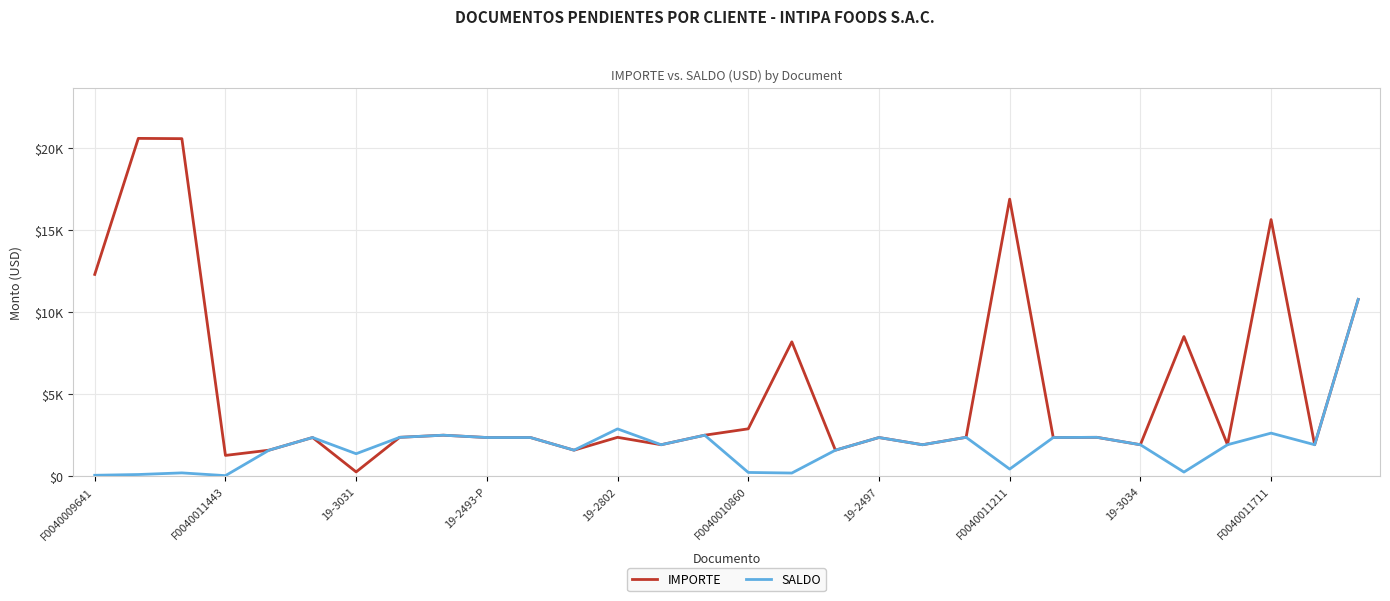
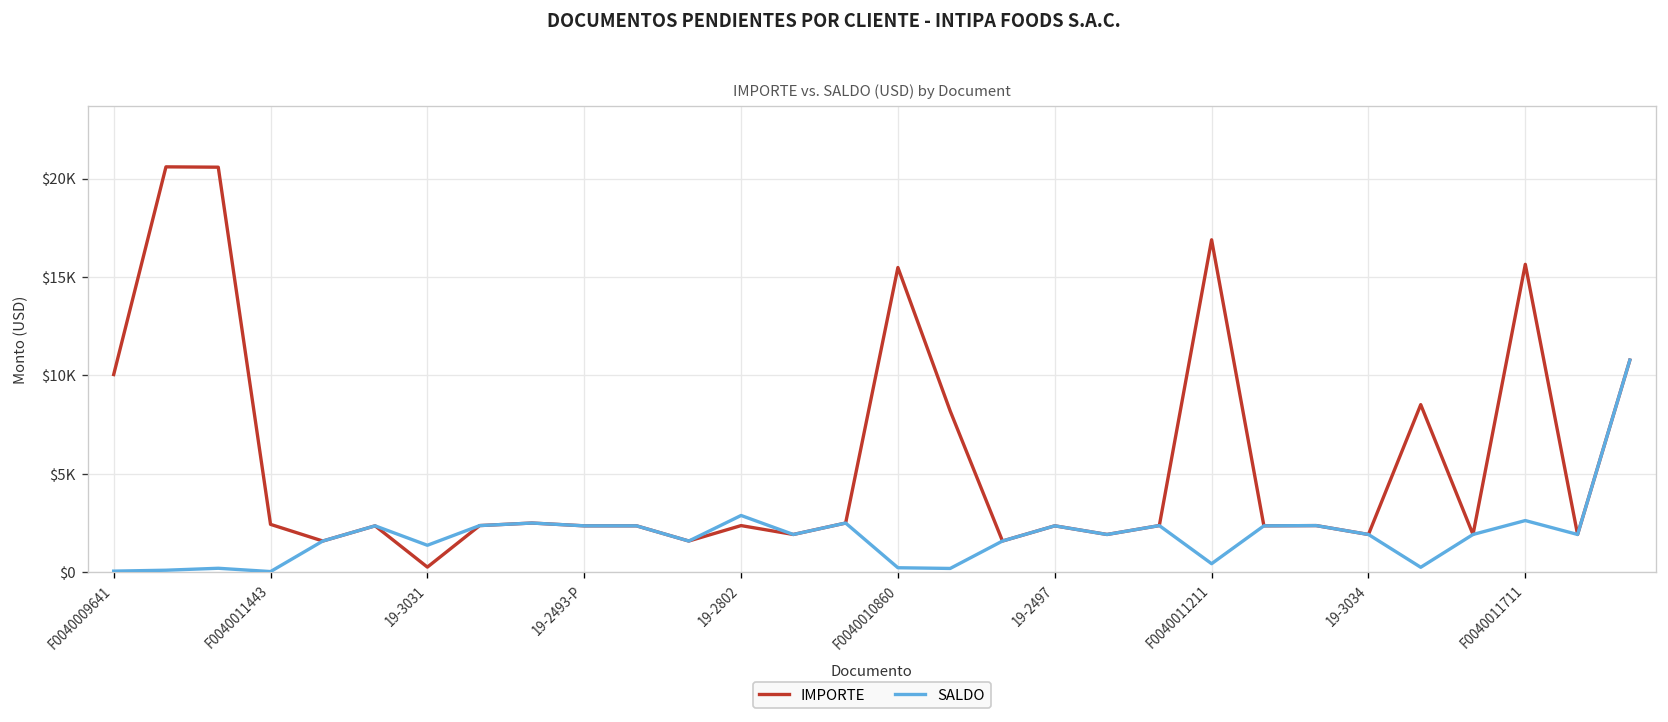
IMPORTE, F0040009641: $12300 -> $10000
IMPORTE, F0040011443: $1300 -> $2400
IMPORTE, F0040010860: $2900 -> $15500
